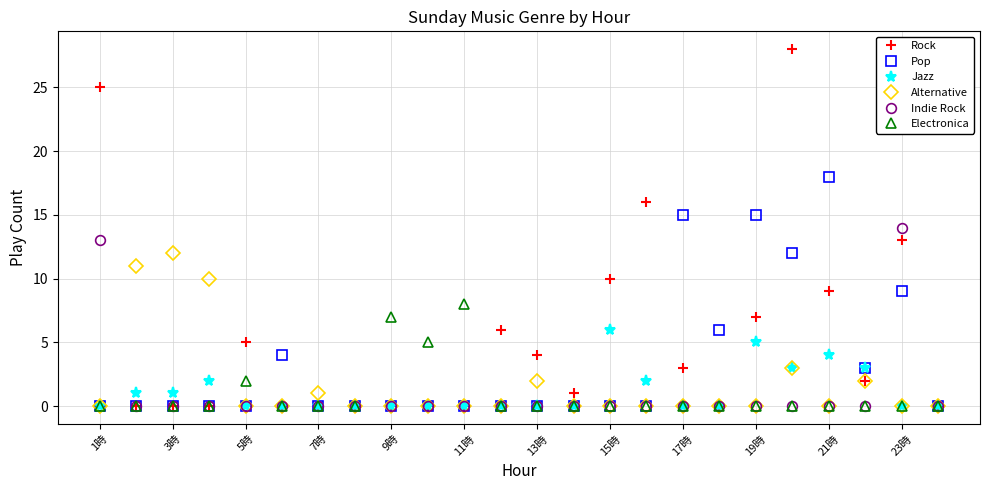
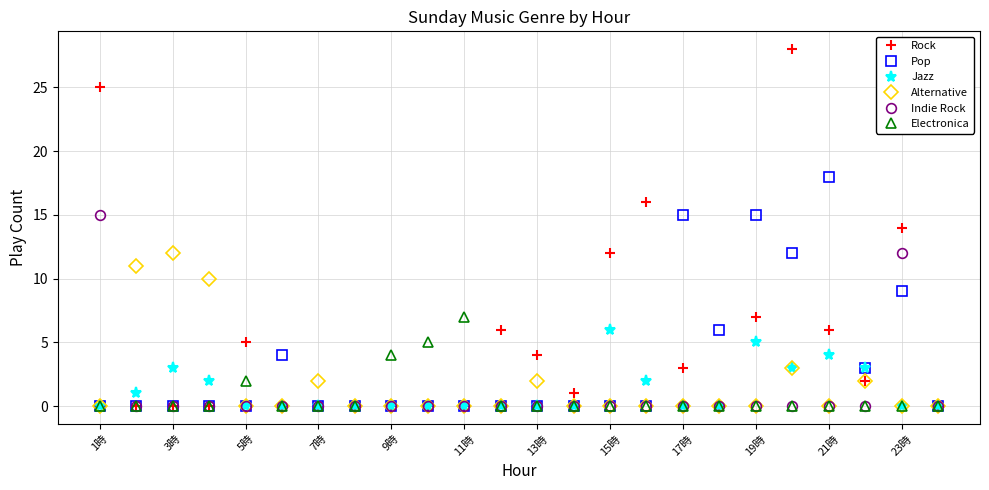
Indie Rock, 1時: 13 -> 15
Jazz, 3時: 1 -> 3
Alternative, 7時: 1 -> 2
Electronica, 9時: 7 -> 4
Electronica, 11時: 8 -> 7
Rock, 15時: 10 -> 12
Rock, 21時: 9 -> 6
Rock, 23時: 13 -> 14
Indie Rock, 23時: 14 -> 12
